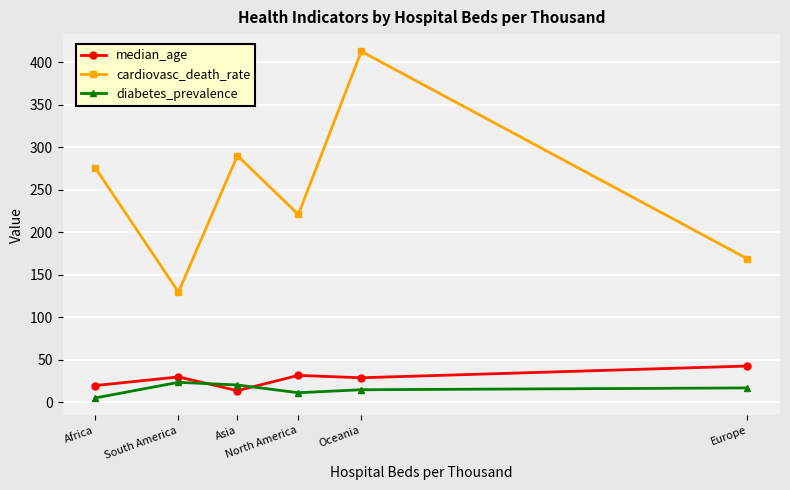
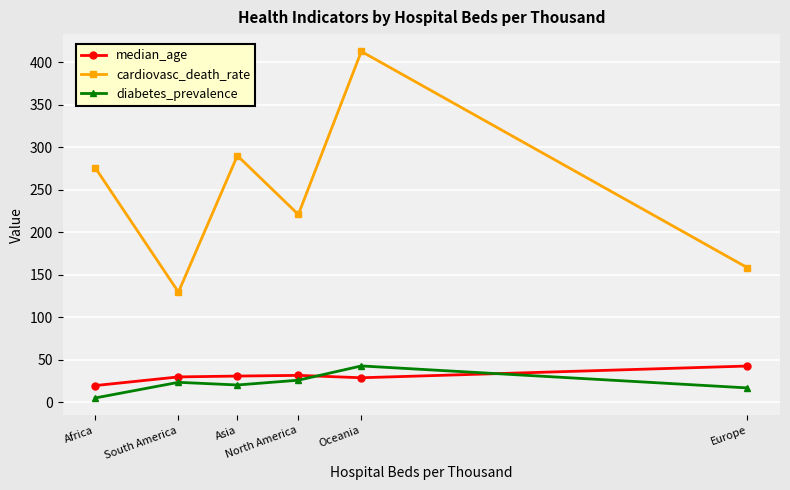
median_age, Asia: 10 -> 30
diabetes_prevalence, North America: 10 -> 30
diabetes_prevalence, Oceania: 10 -> 40
cardiovasc_death_rate, Europe: 170 -> 160
